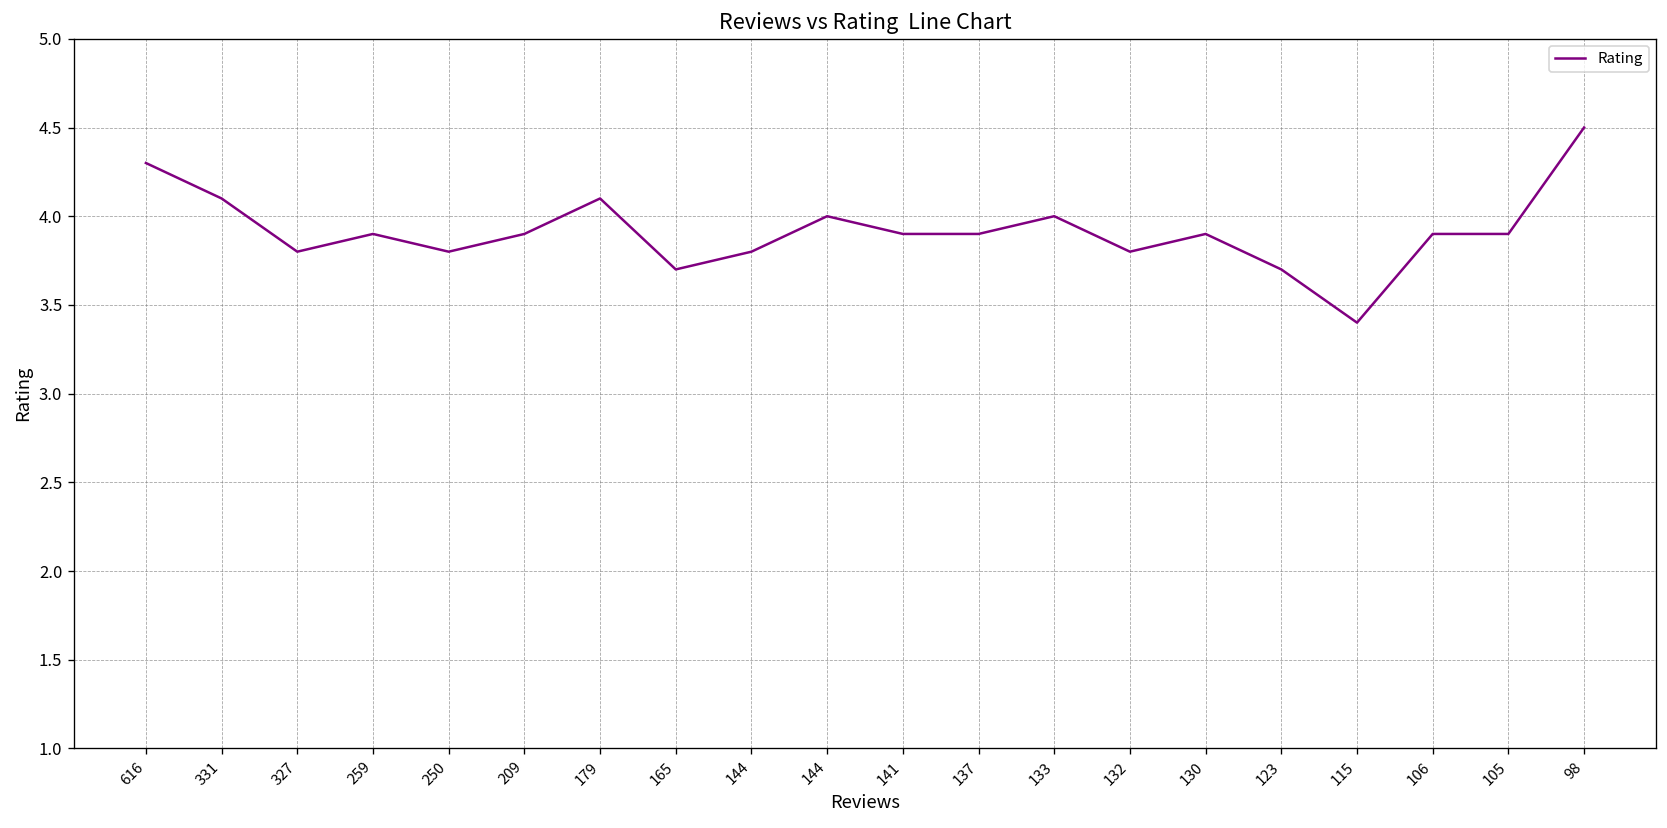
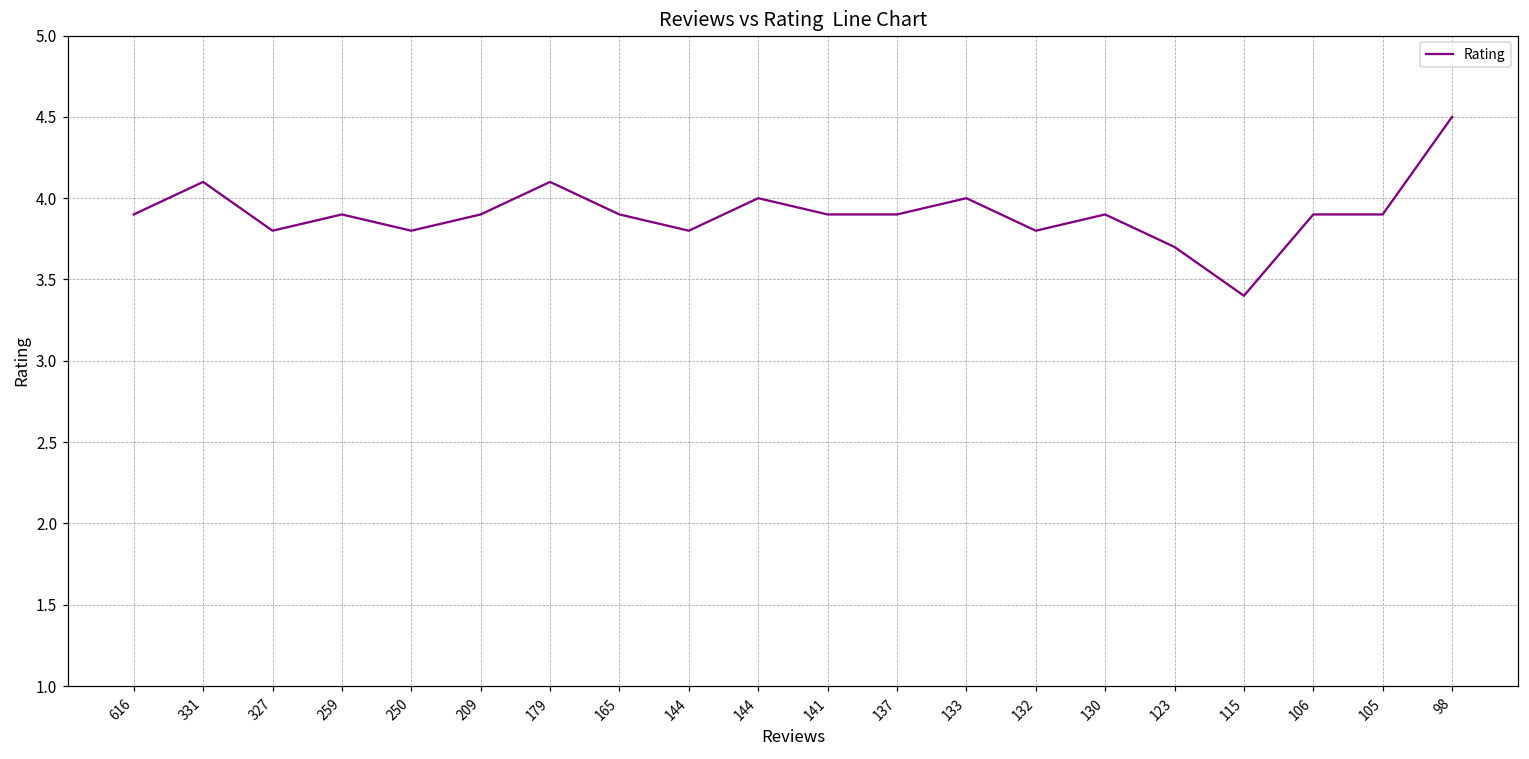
616: 4.3 -> 3.9
165: 3.7 -> 3.9
